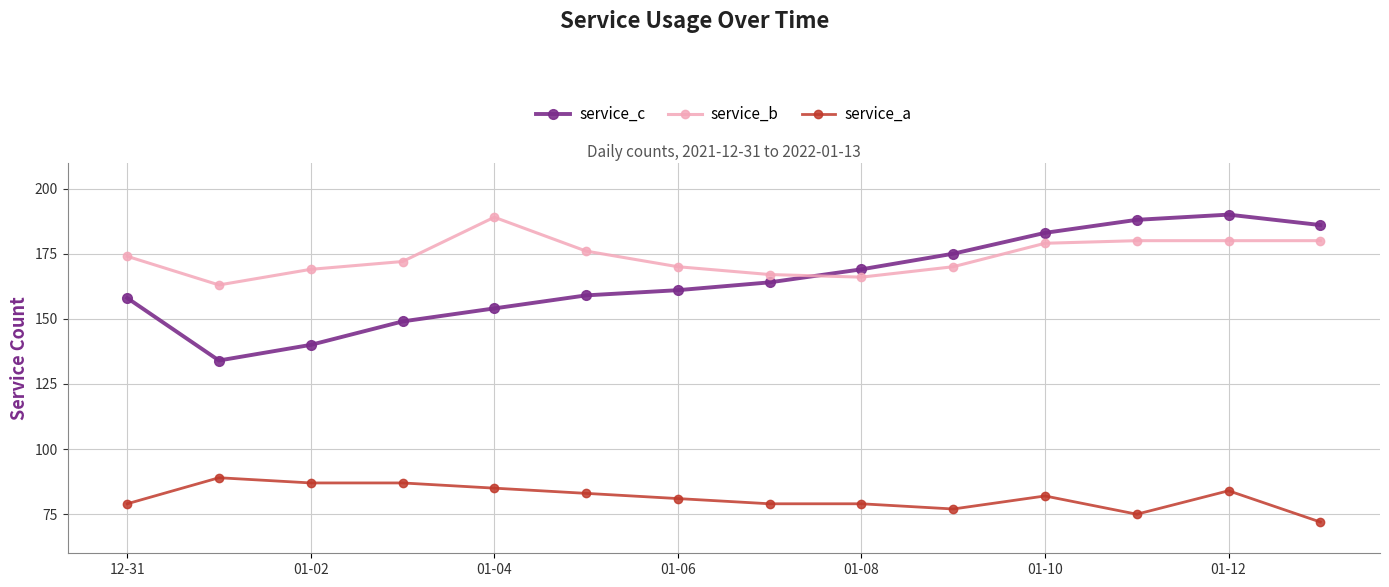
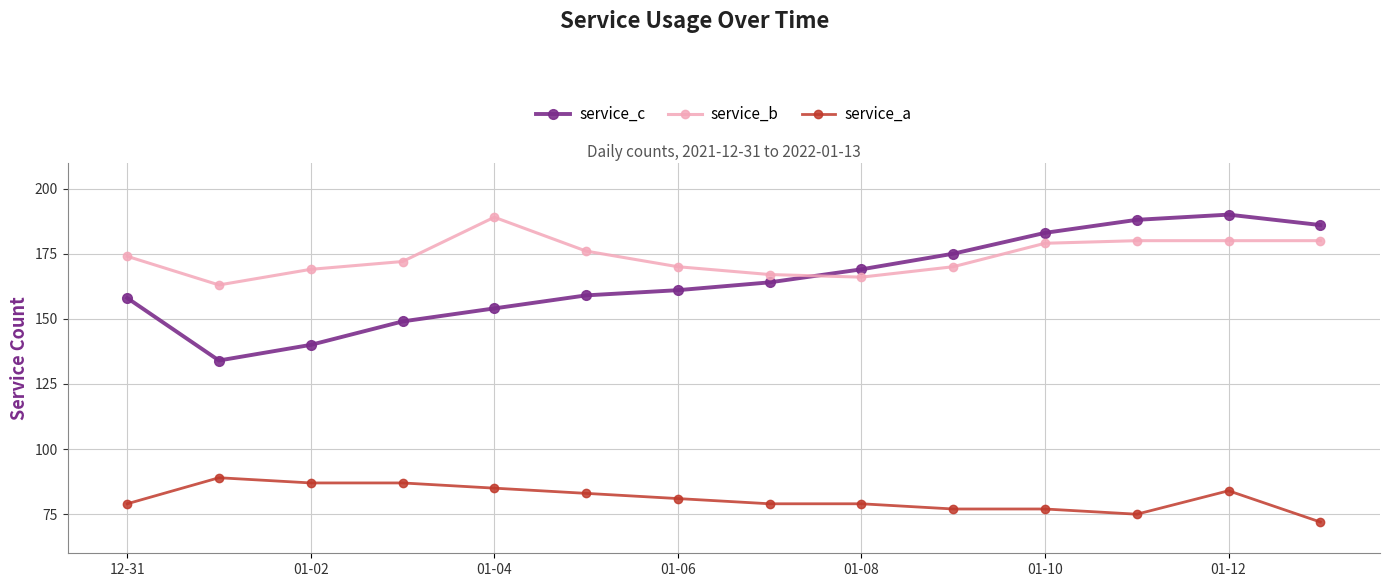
service_a, 01-10: 82 -> 77
